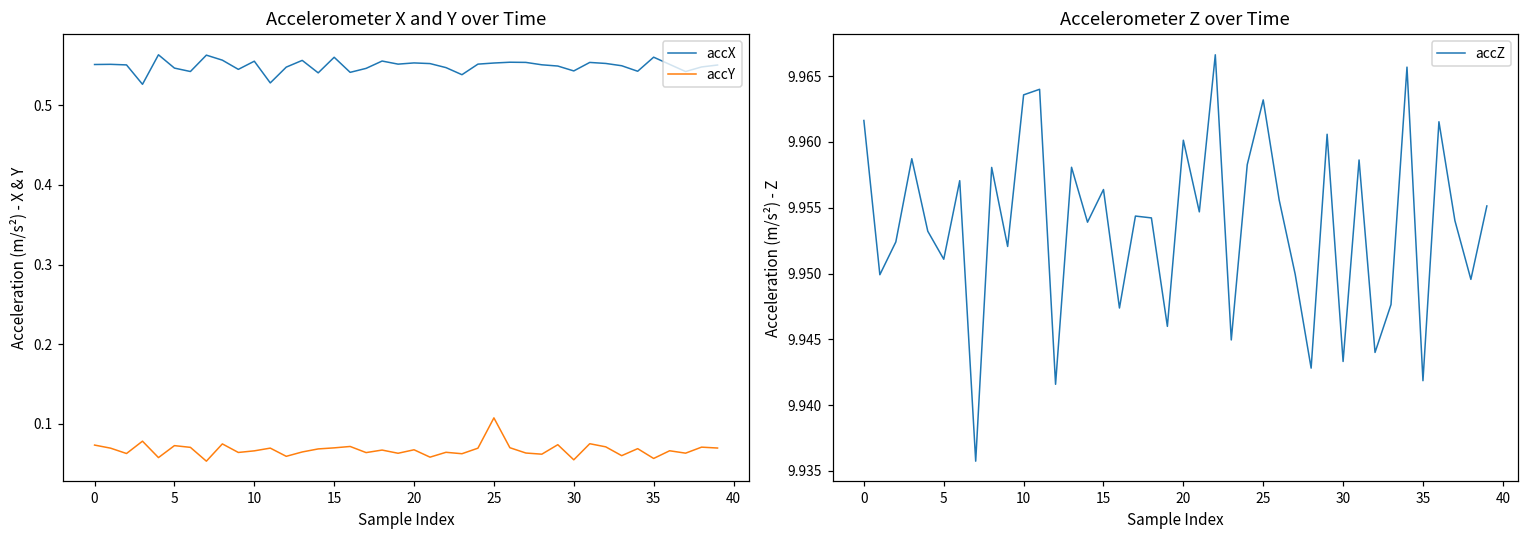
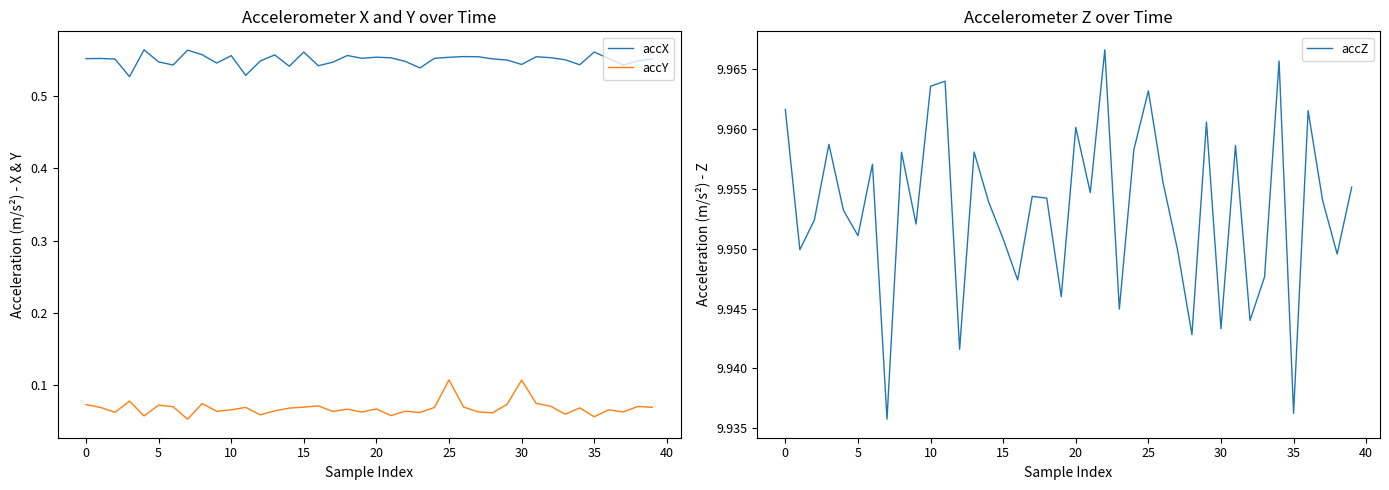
Accelerometer X and Y over Time, accY, 30: 0.06 -> 0.11
Accelerometer Z over Time, 15: 9.9564 -> 9.9508
Accelerometer Z over Time, 35: 9.9419 -> 9.9362
